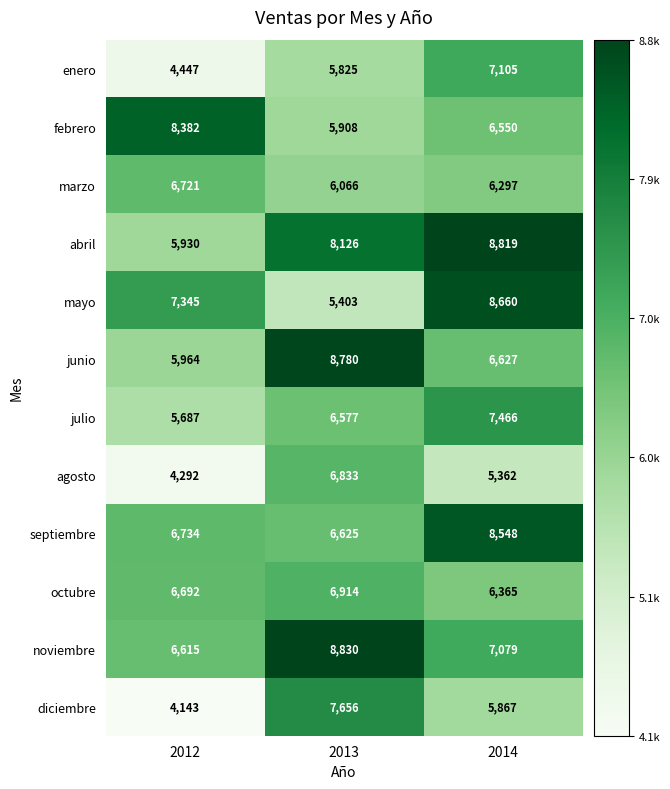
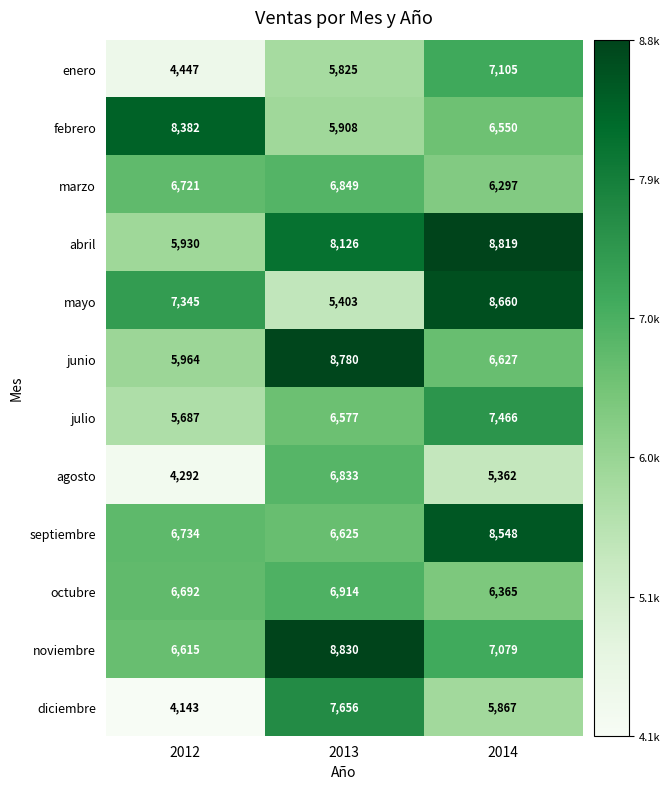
marzo, 2013: 6,066 -> 6,849
